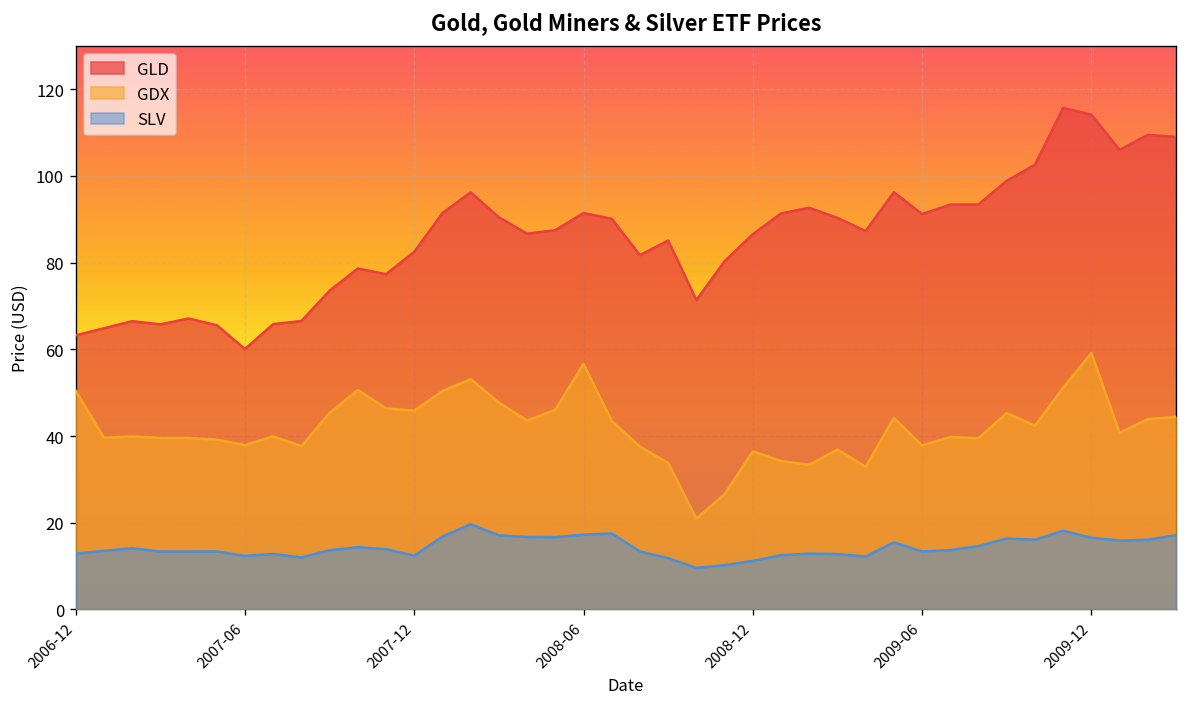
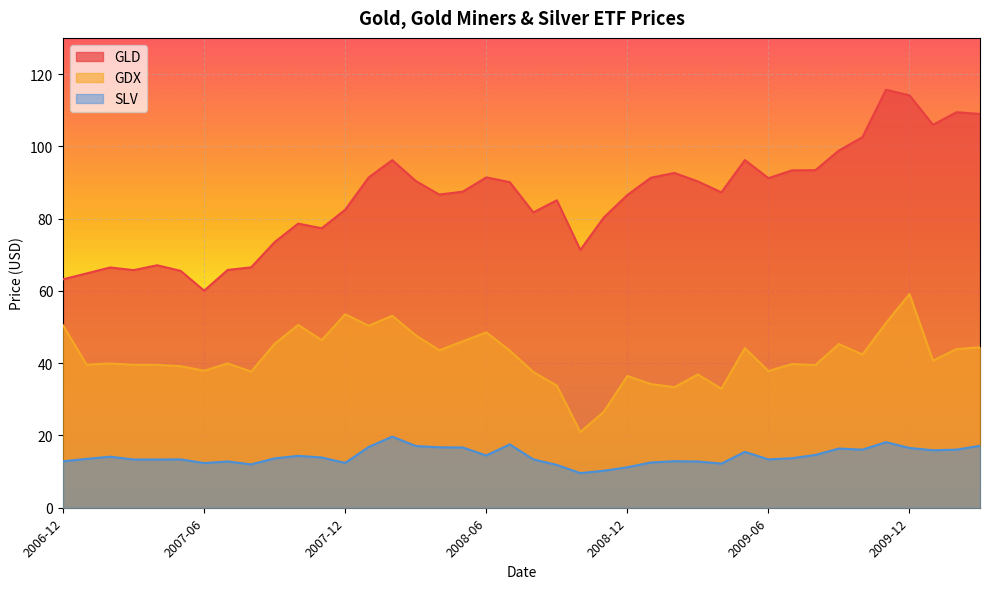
GDX, 2007-12: 46 -> 54
GDX, 2008-06: 57 -> 49
SLV, 2008-06: 17 -> 14
